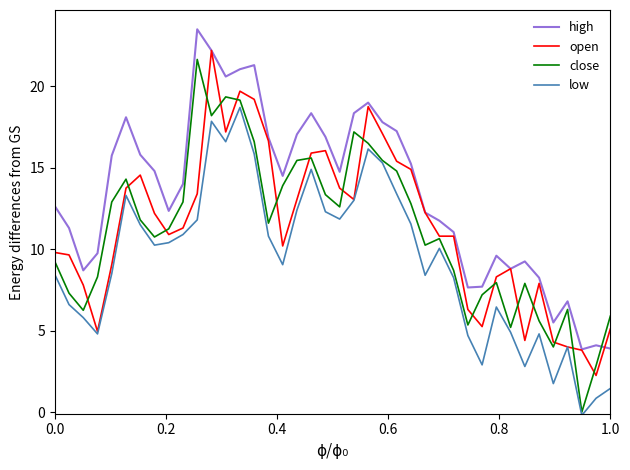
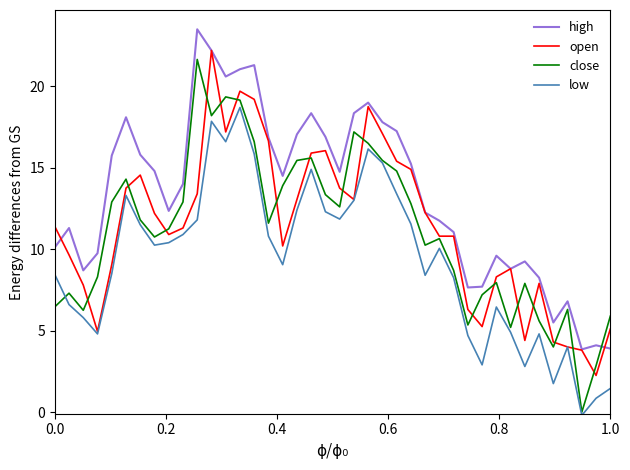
high, 0.0: 12.6 -> 10.1
open, 0.0: 9.8 -> 11.4
close, 0.0: 9.3 -> 6.5
